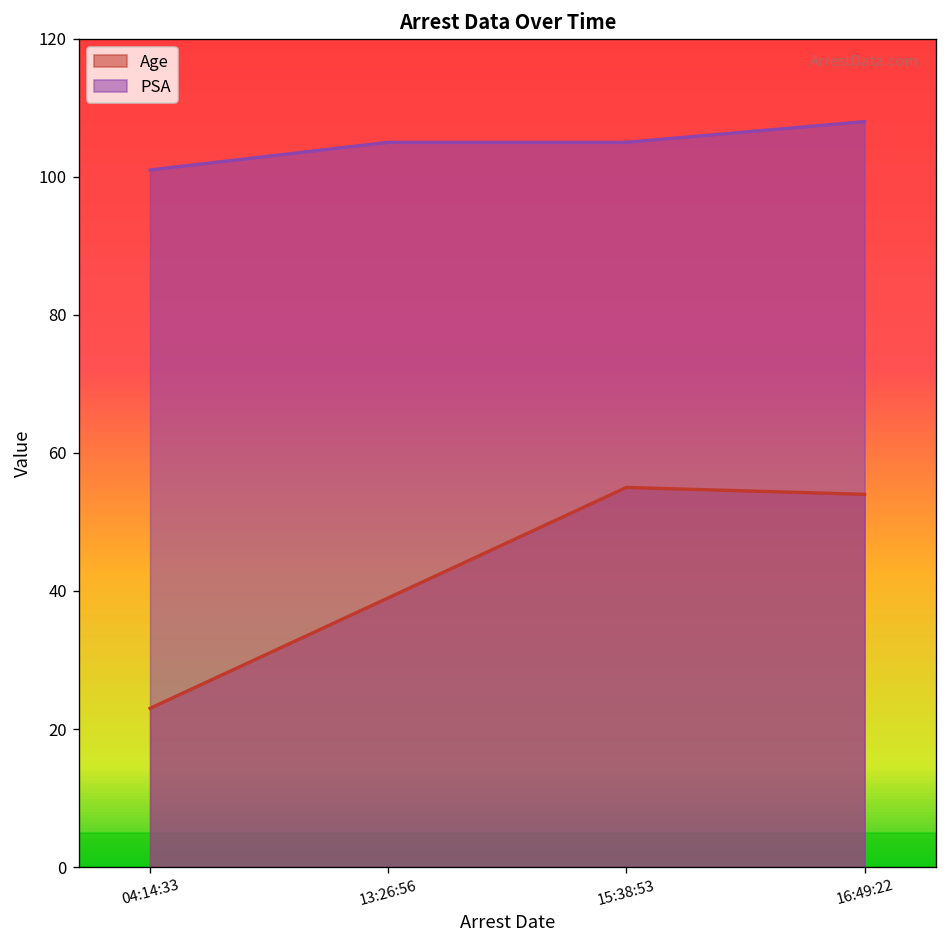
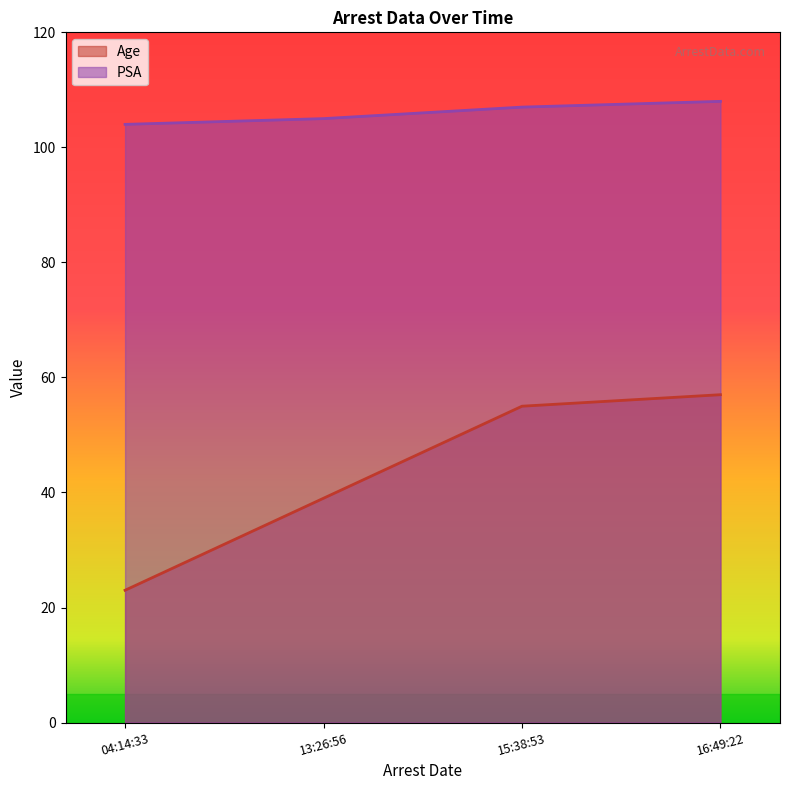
PSA, 04:14:33: 101 -> 104
PSA, 15:38:53: 105 -> 107
Age, 16:49:22: 54 -> 57
